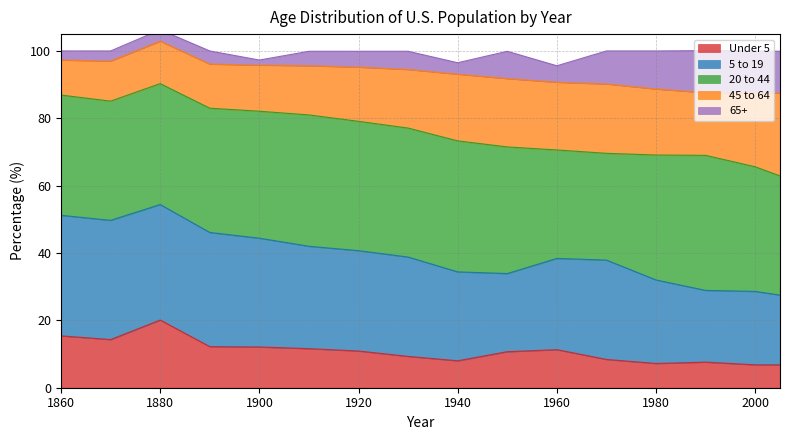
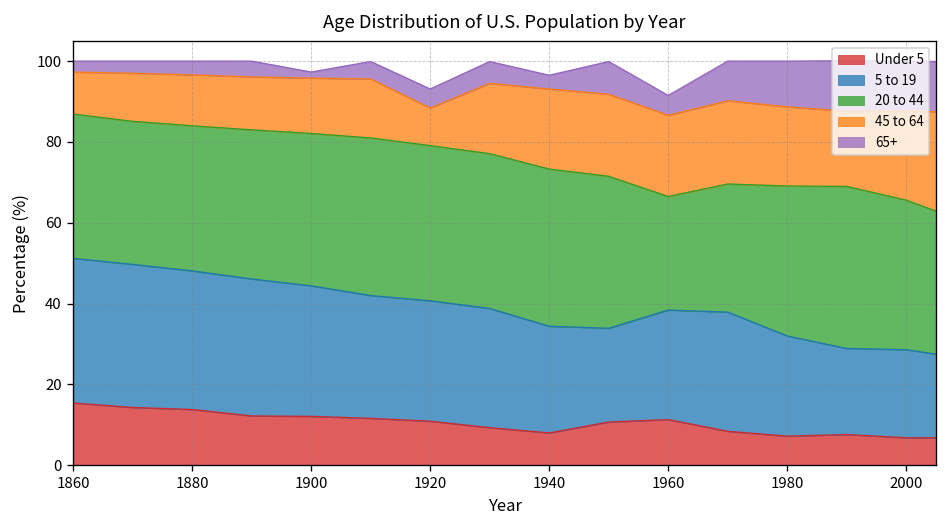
Under 5, 1880: 20 -> 14
45 to 64, 1920: 16 -> 9
20 to 44, 1960: 32 -> 28
